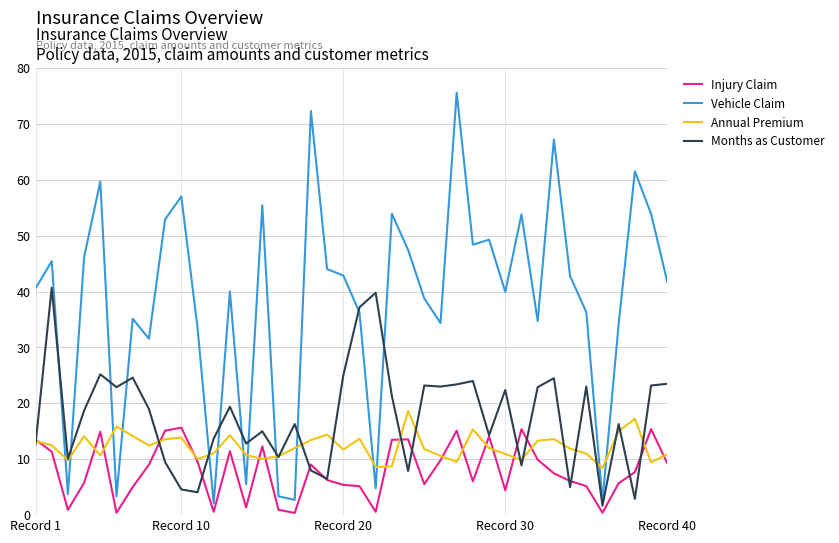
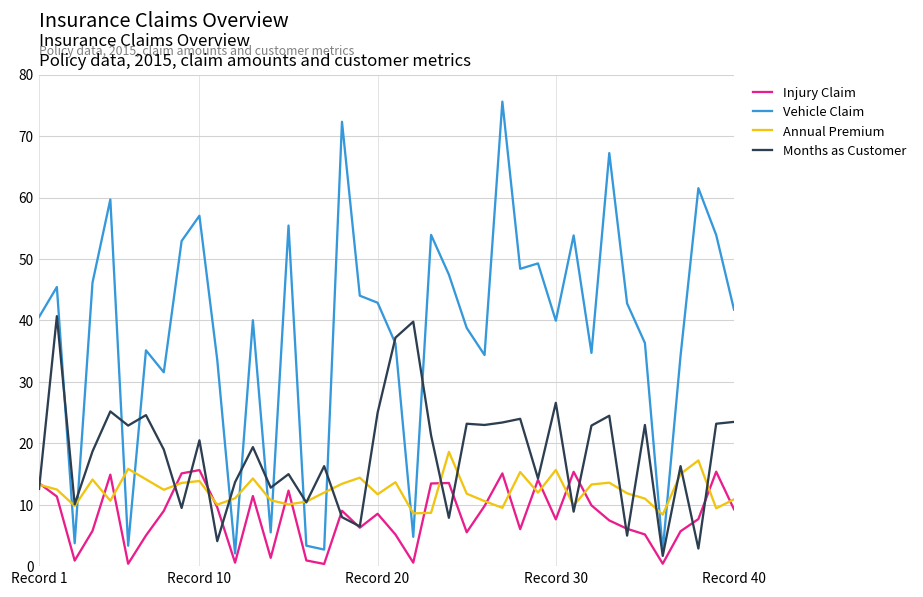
Months as Customer, Record 10: 5 -> 21
Injury Claim, Record 20: 5 -> 9
Injury Claim, Record 30: 4 -> 8
Annual Premium, Record 30: 11 -> 16
Months as Customer, Record 30: 22 -> 27
